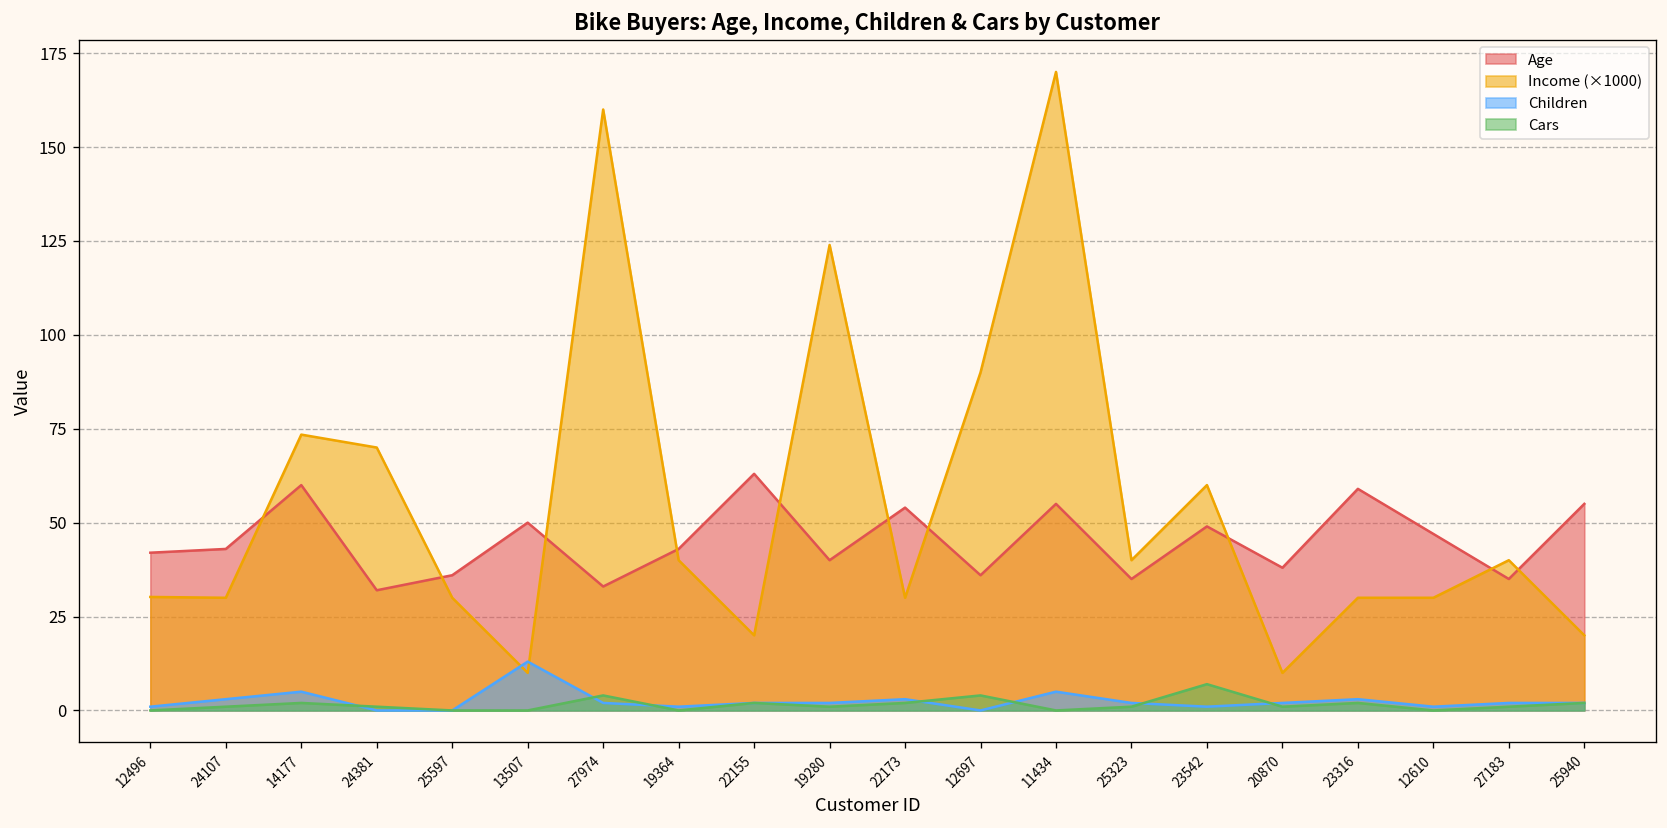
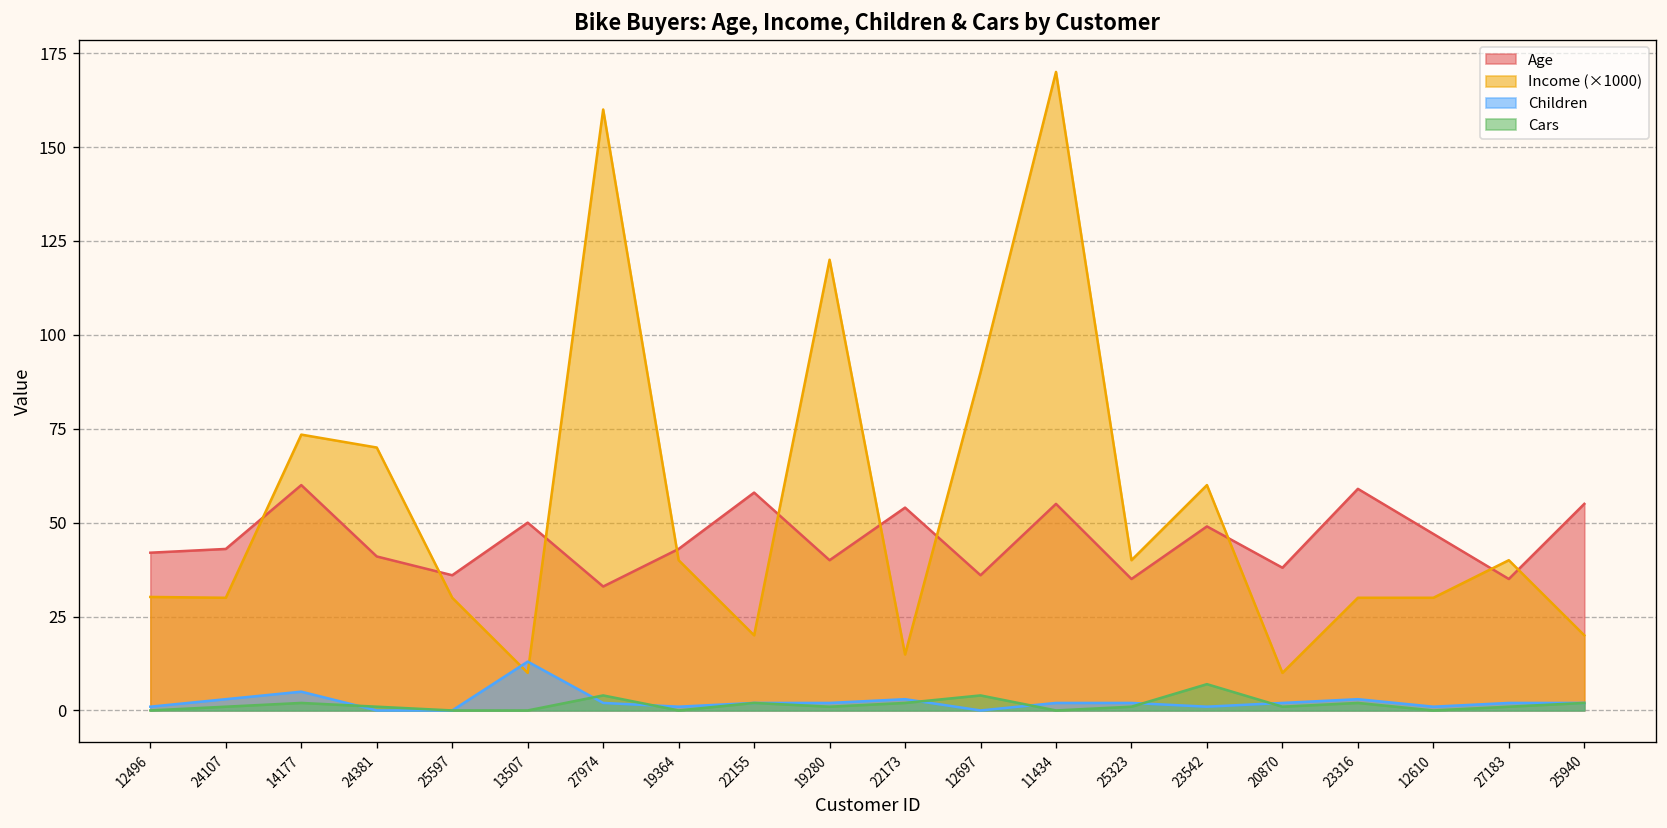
Age, 24381: 32 -> 41
Age, 22155: 63 -> 58
Income (×1000), 19280: 124 -> 120
Income (×1000), 22173: 30 -> 15
Children, 11434: 5 -> 2
